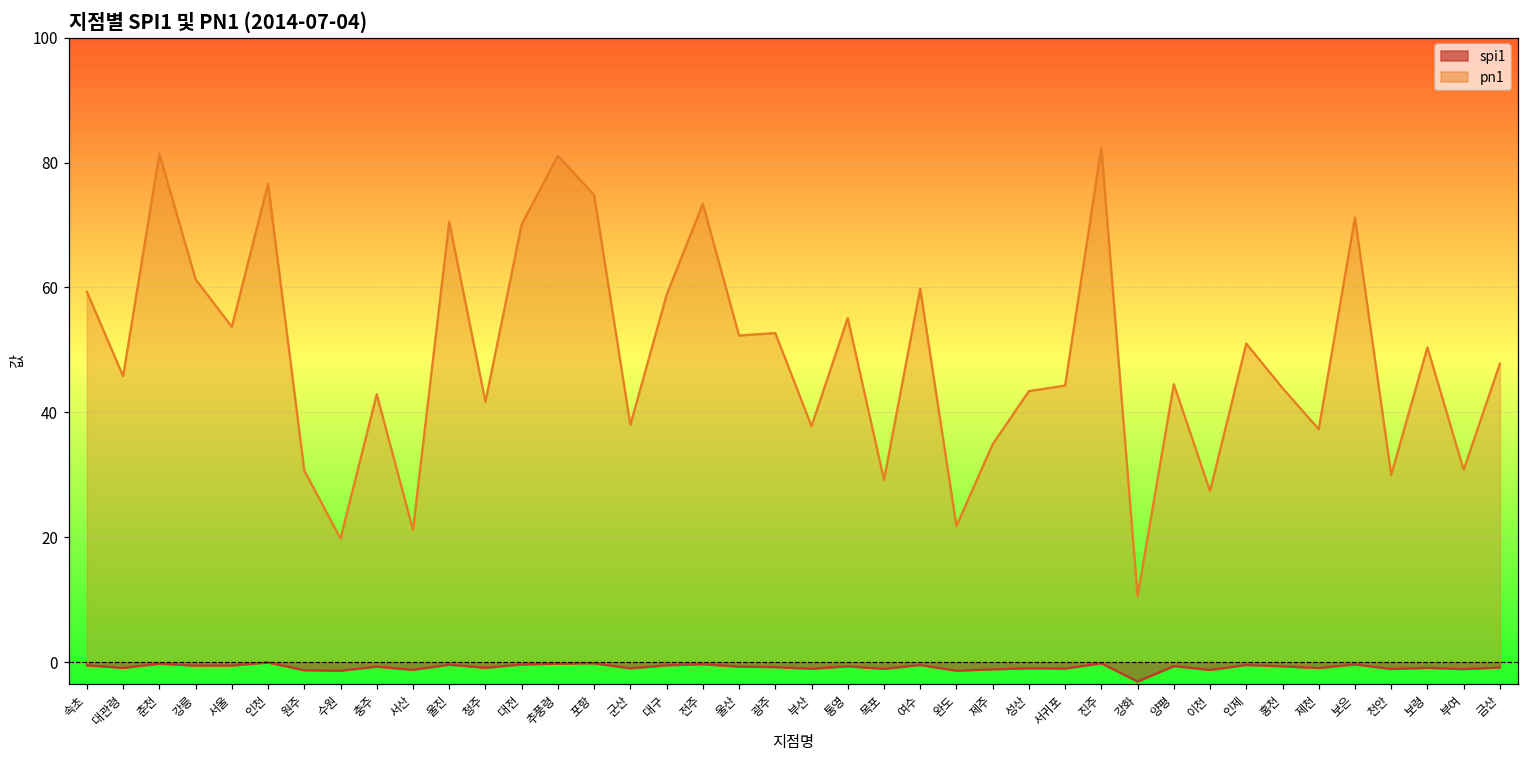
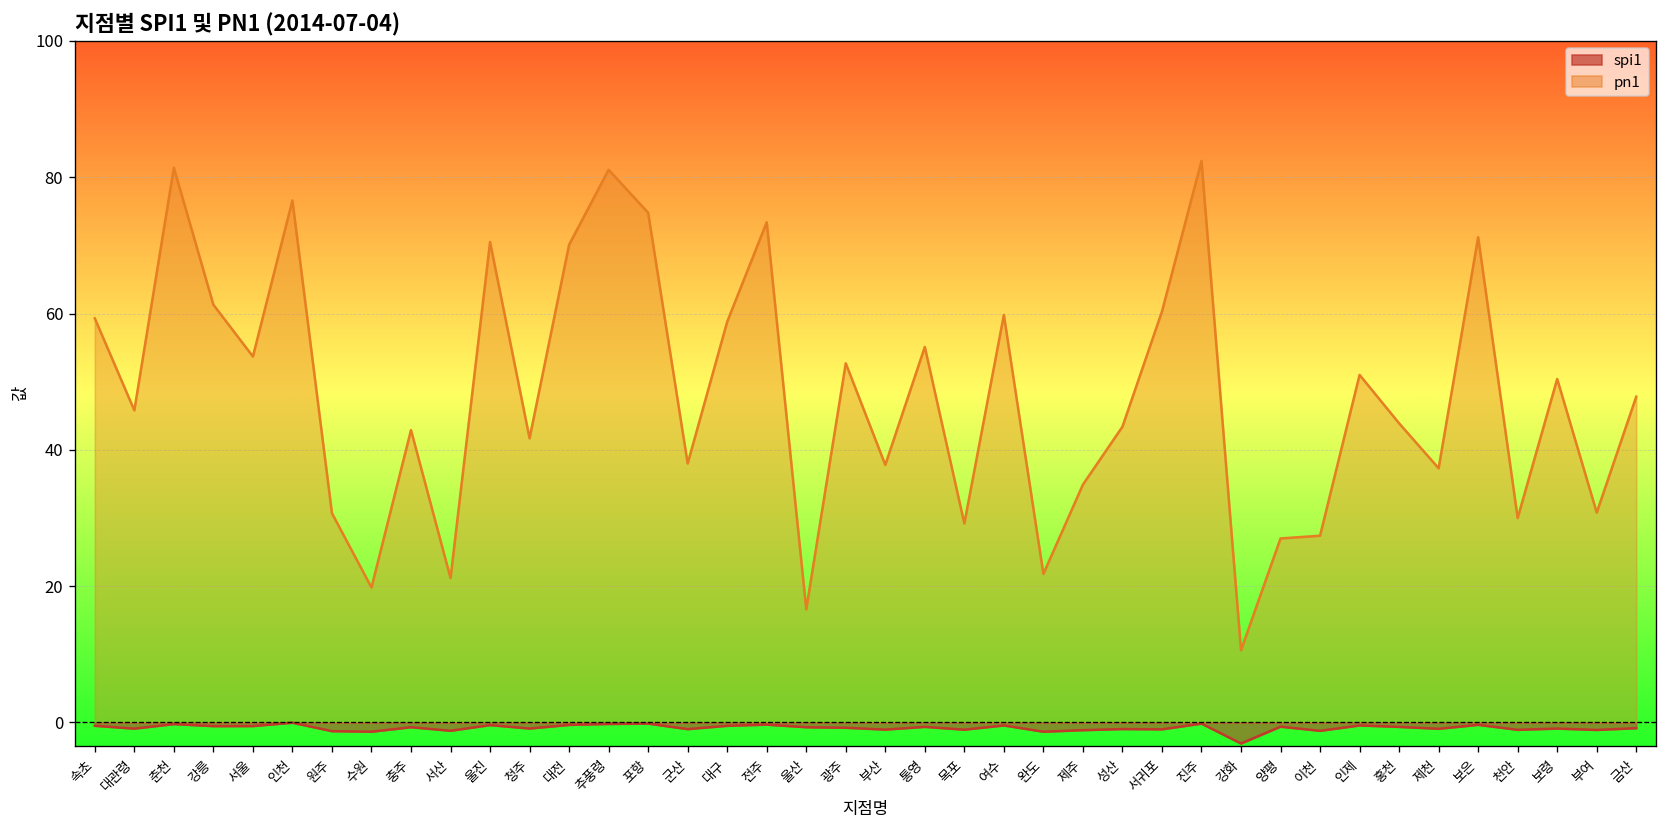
pn1, 울산: 52 -> 17
pn1, 서귀포: 44 -> 60
pn1, 양평: 45 -> 27
